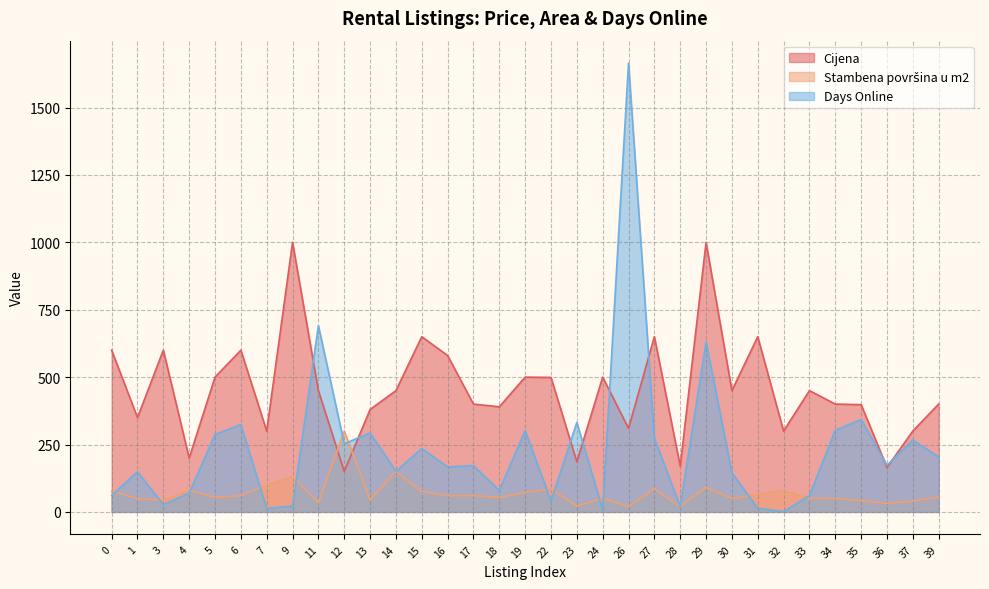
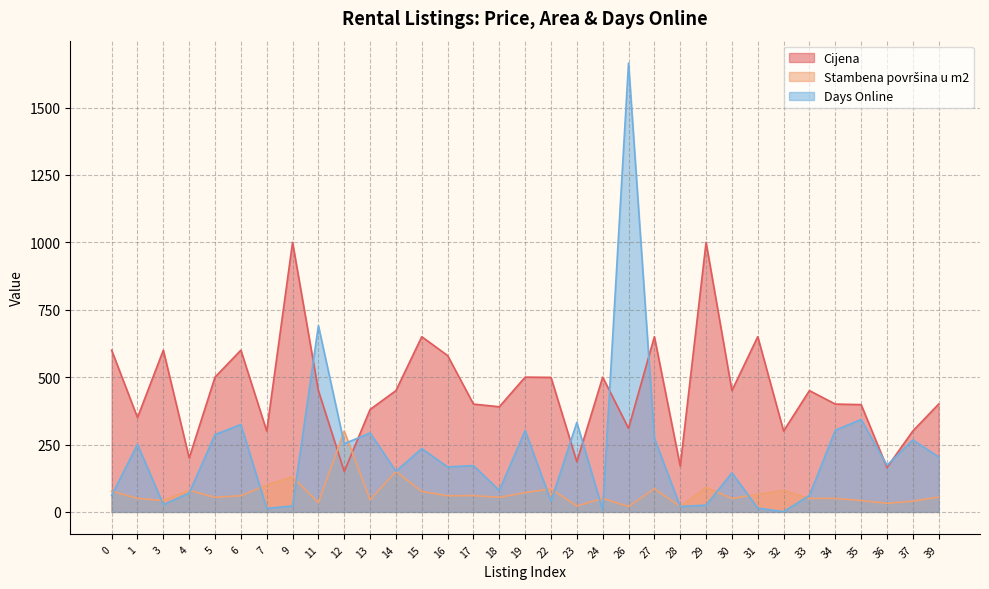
Days Online, 1: 150 -> 250
Days Online, 29: 630 -> 30
